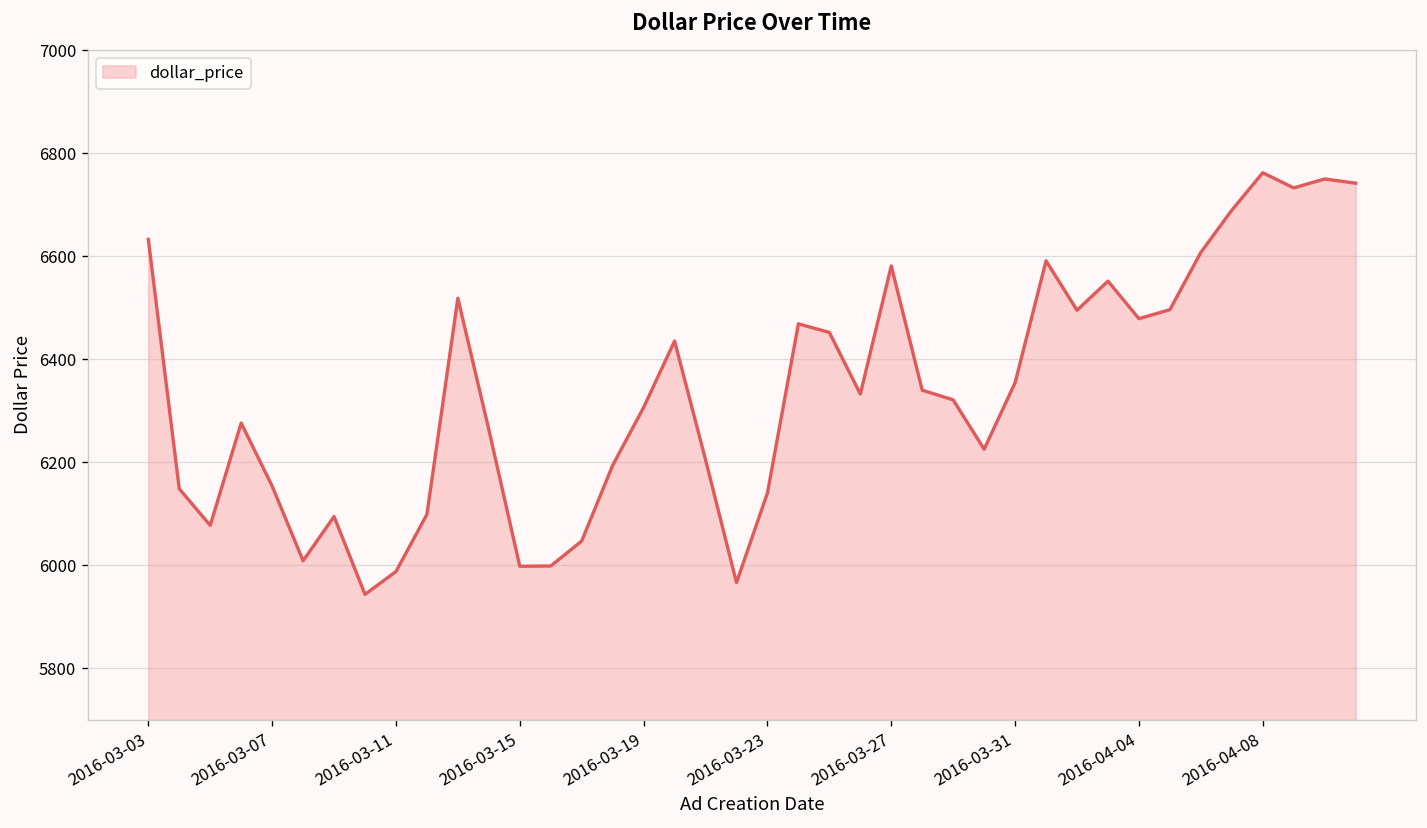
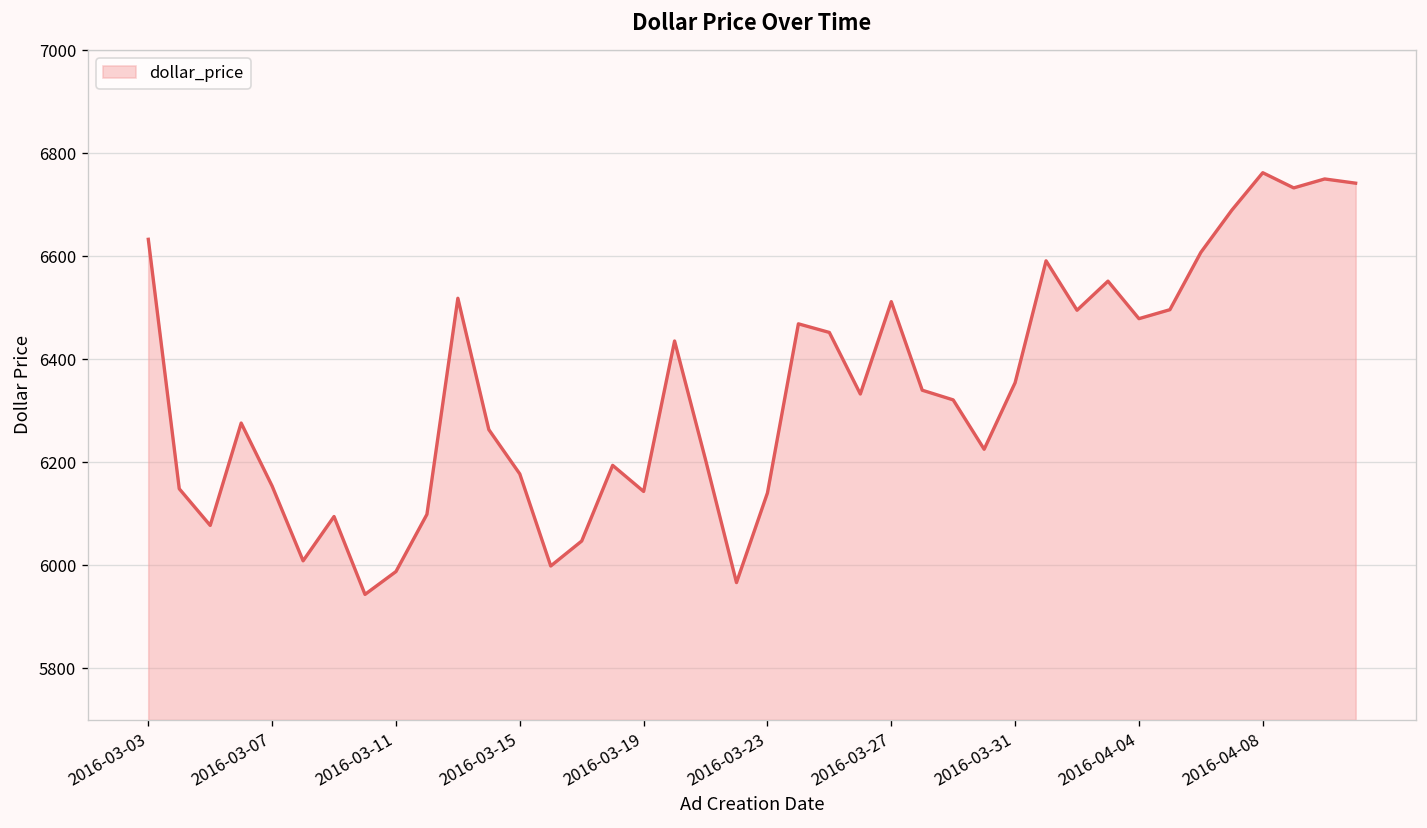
2016-03-15: 6000 -> 6180
2016-03-19: 6310 -> 6140
2016-03-27: 6580 -> 6510
